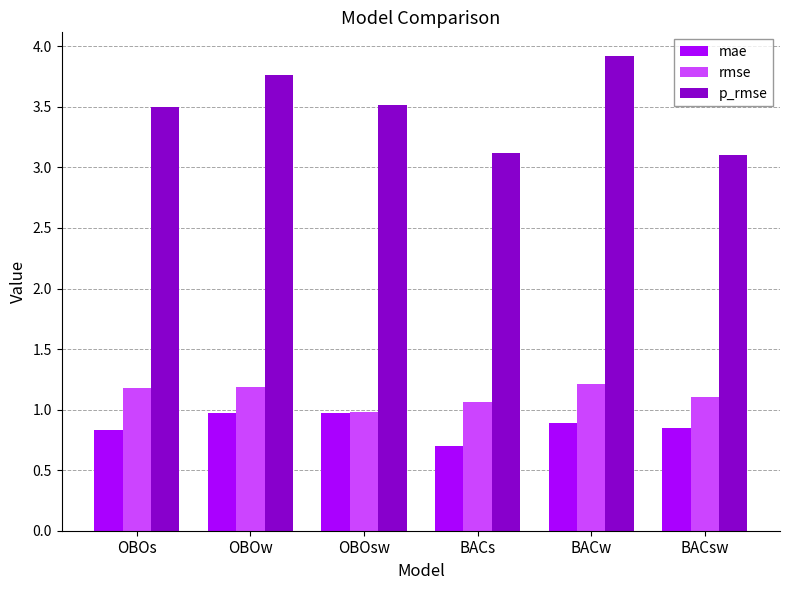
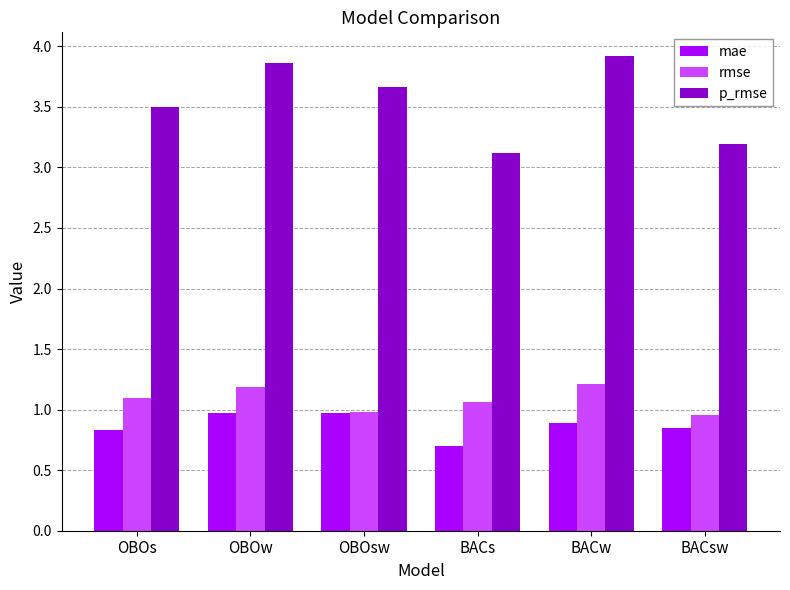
rmse, OBOs: 1.18 -> 1.10
p_rmse, OBOw: 3.77 -> 3.86
p_rmse, OBOsw: 3.52 -> 3.66
rmse, BACsw: 1.11 -> 0.96
p_rmse, BACsw: 3.10 -> 3.19
